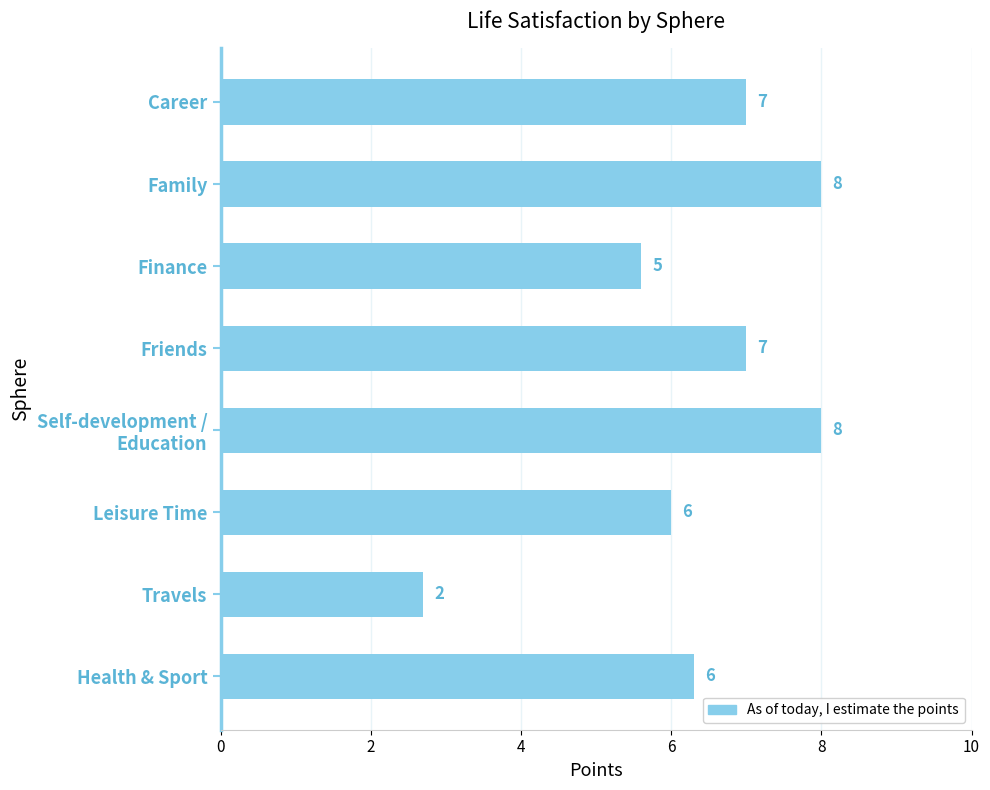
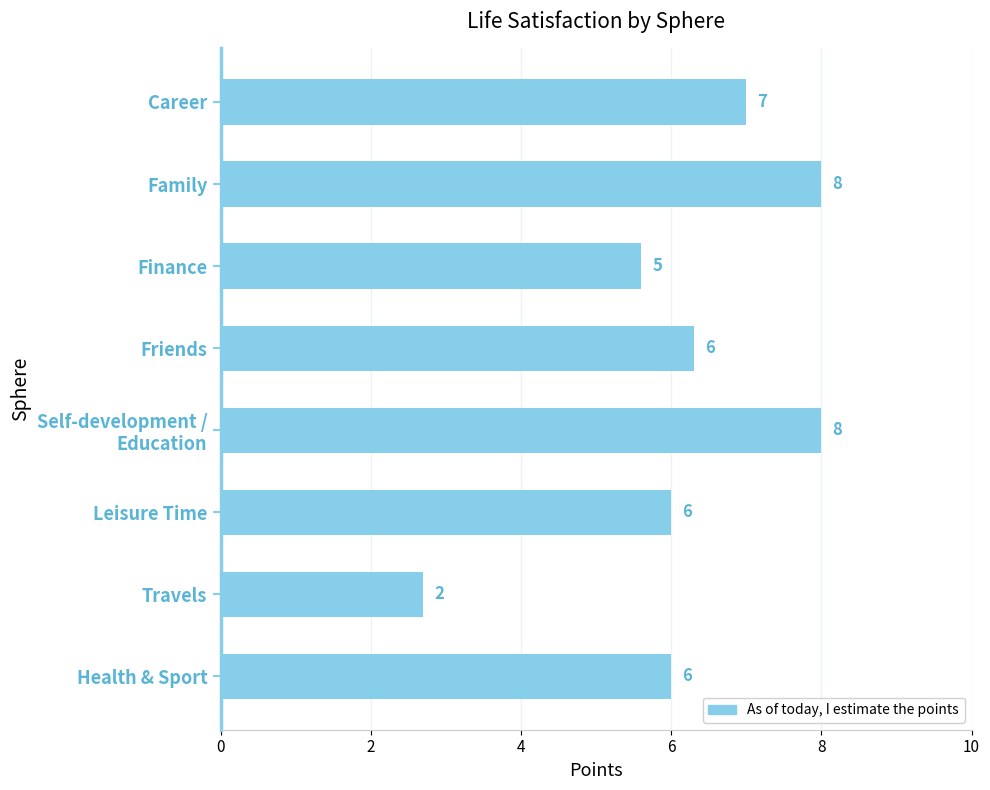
Friends: 7 -> 6
Health & Sport: 6.3 -> 6.0
